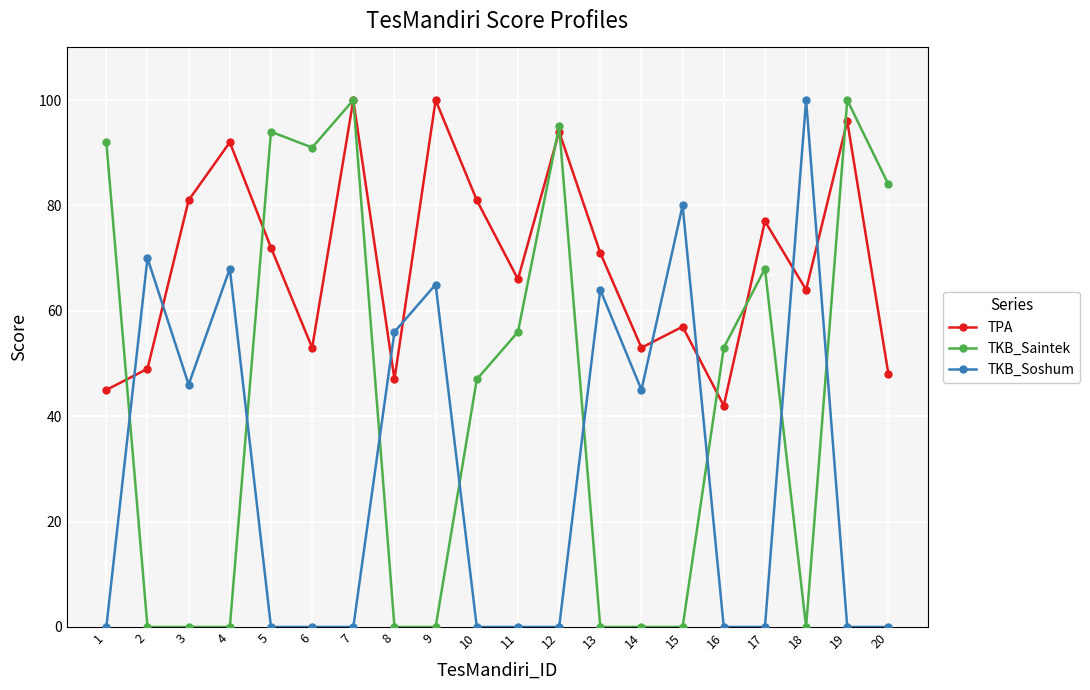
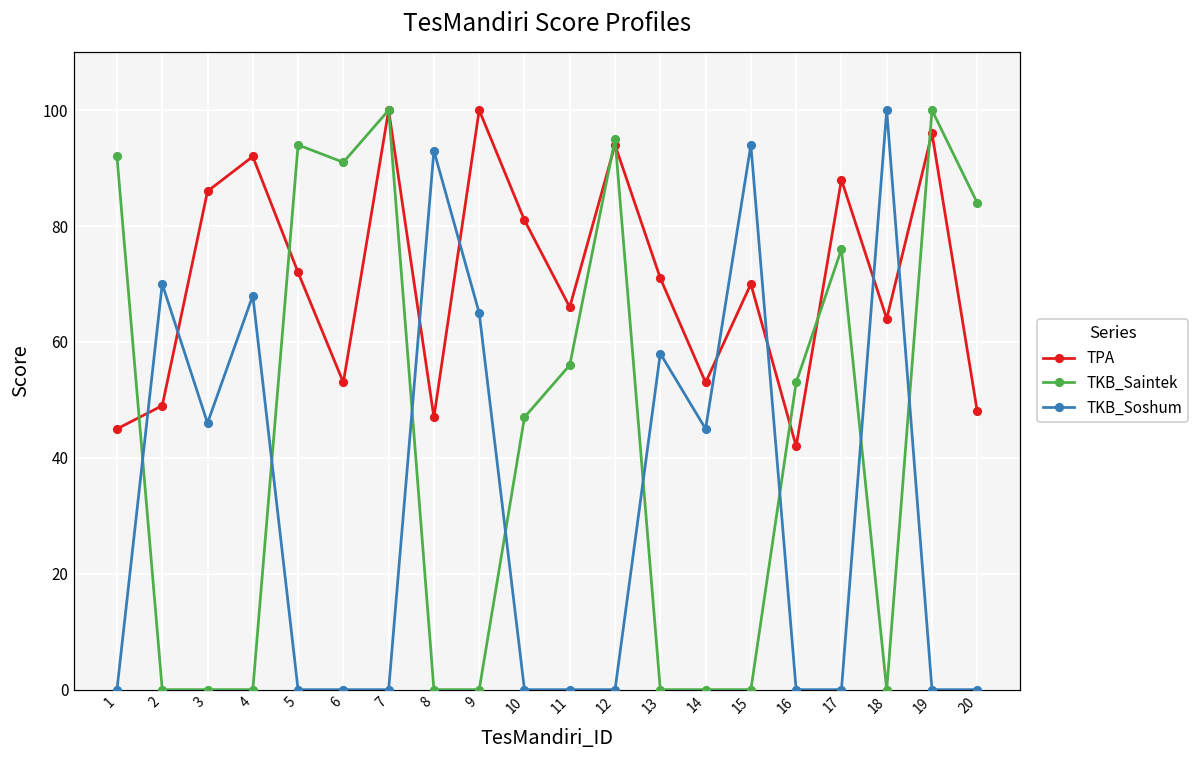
TPA, 3: 81 -> 86
TKB_Soshum, 8: 56 -> 93
TKB_Soshum, 13: 64 -> 58
TPA, 15: 57 -> 70
TKB_Soshum, 15: 80 -> 94
TPA, 17: 77 -> 88
TKB_Saintek, 17: 68 -> 76
